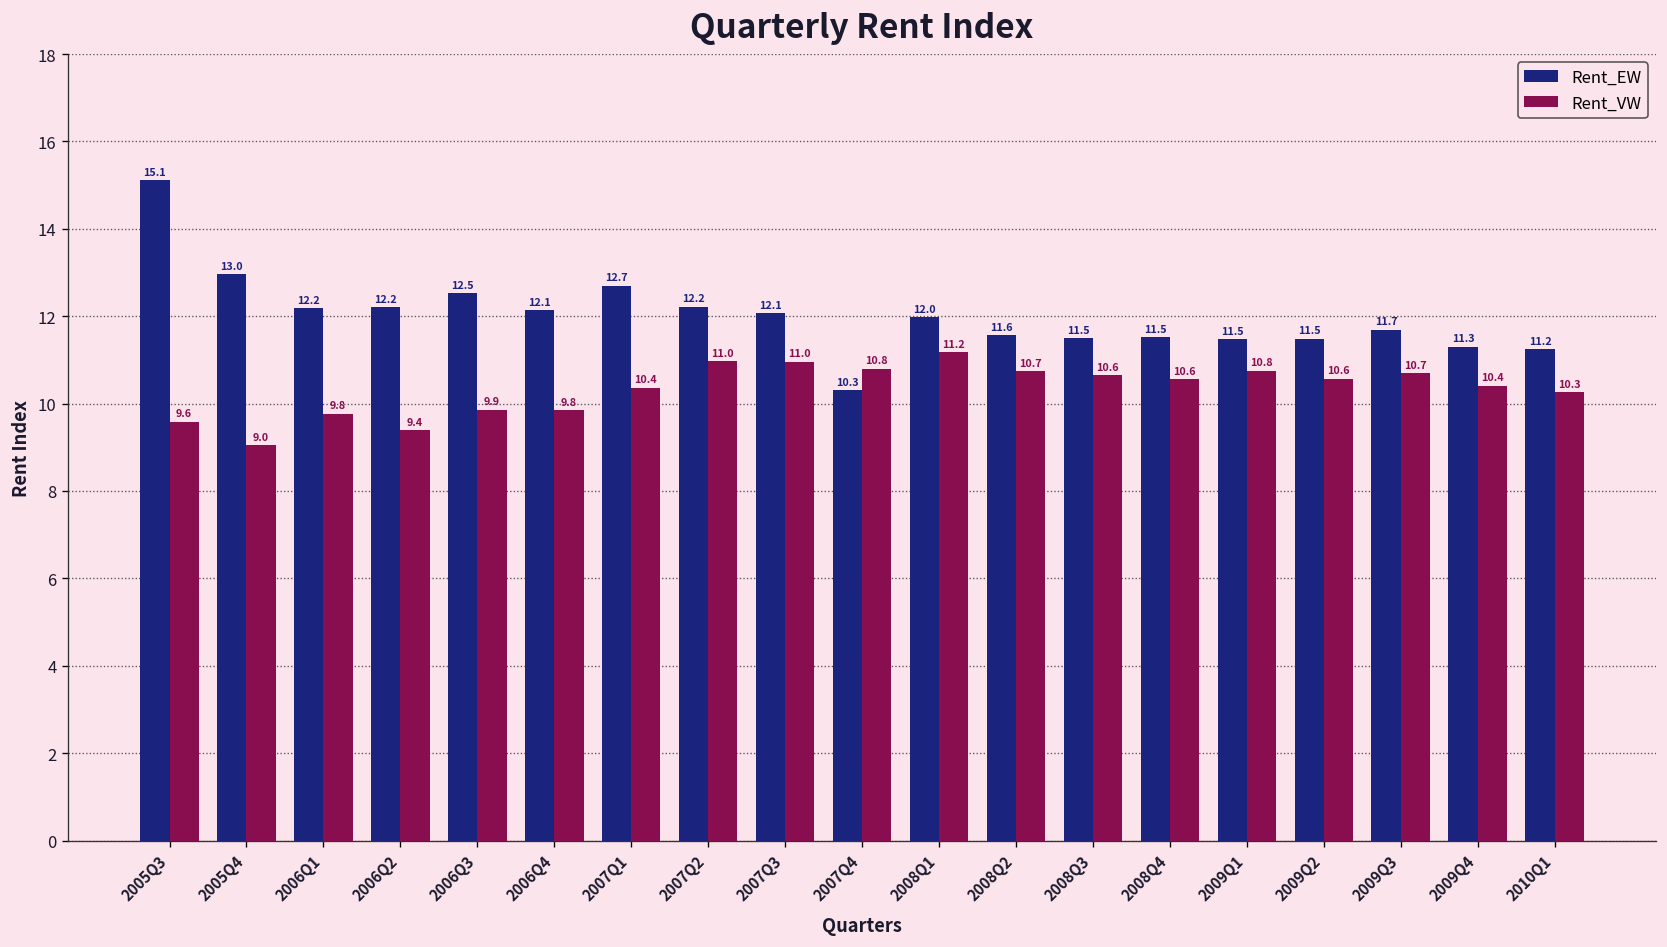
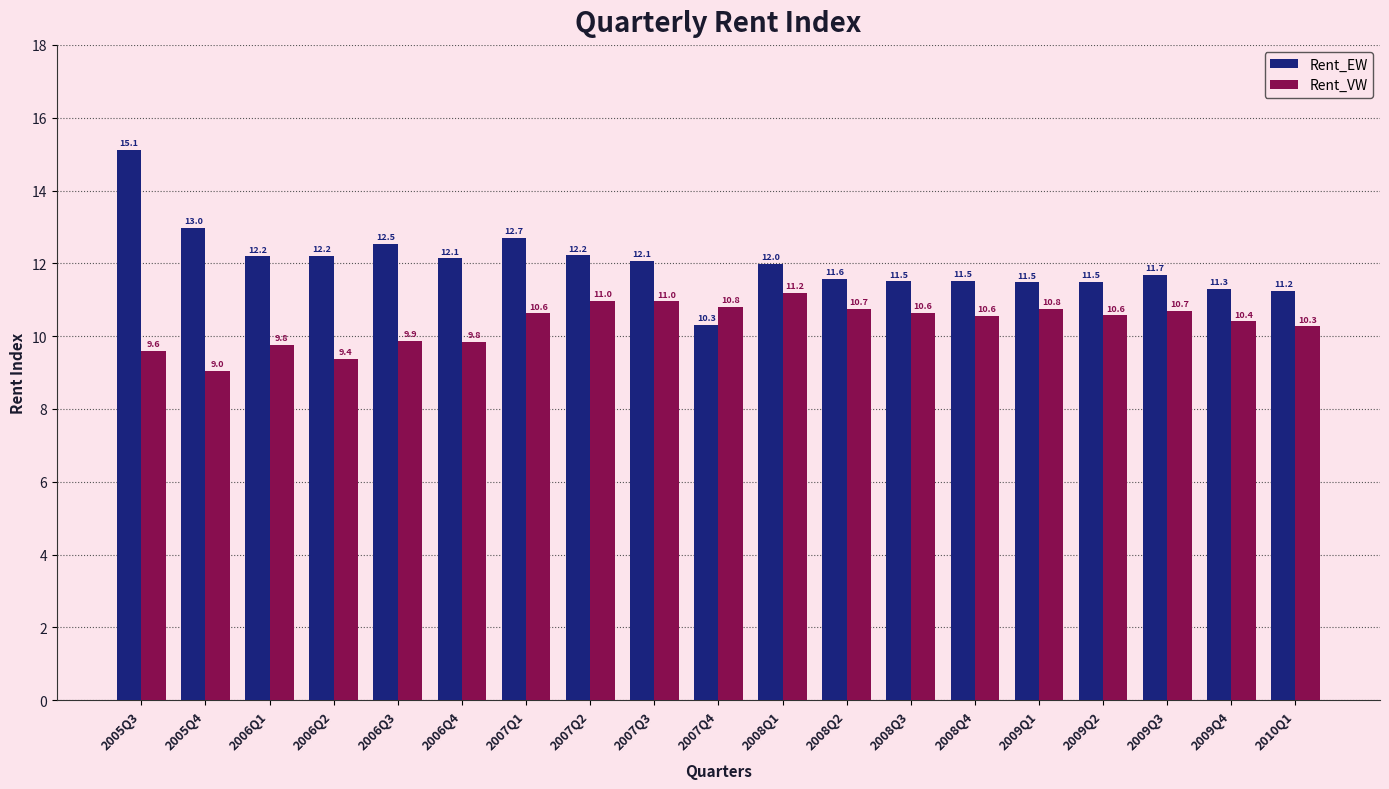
Rent_VW, 2007Q1: 10.4 -> 10.6
